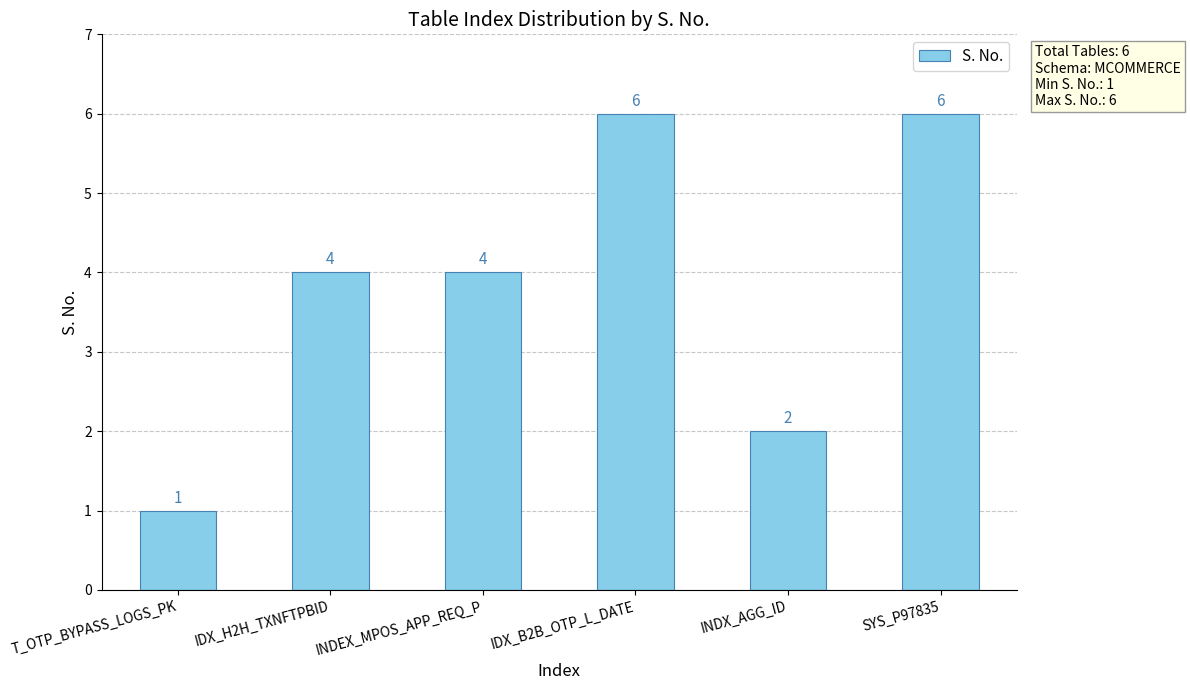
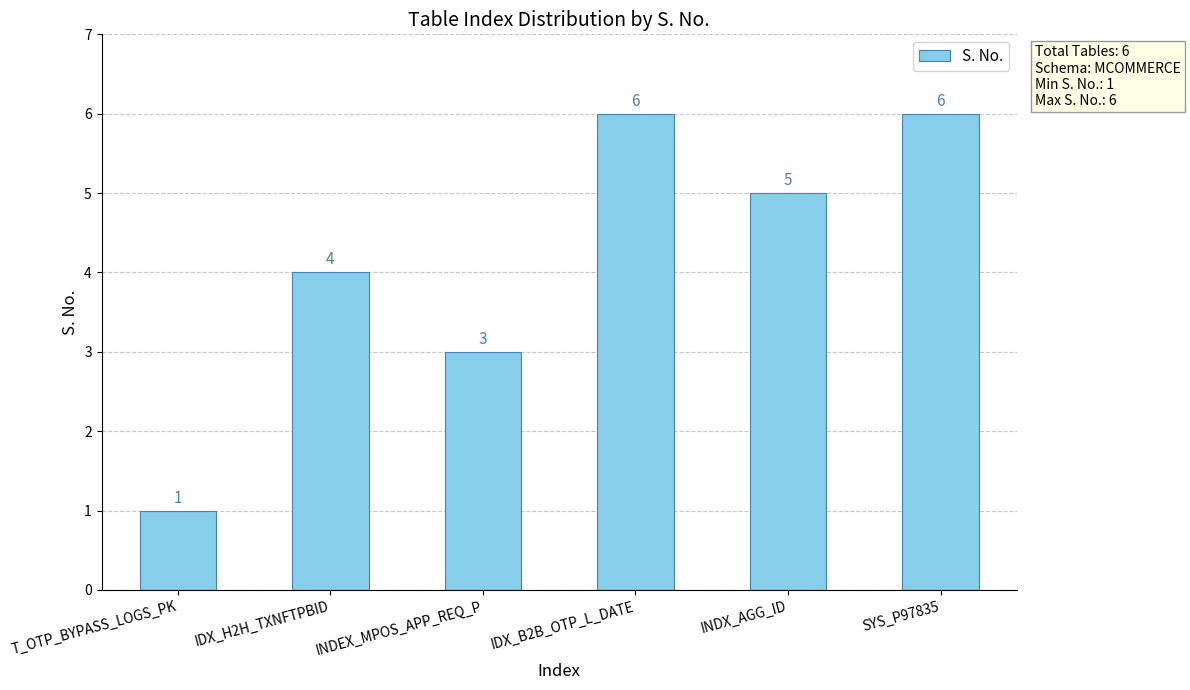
INDEX_MPOS_APP_REQ_P: 4 -> 3
INDX_AGG_ID: 2 -> 5
